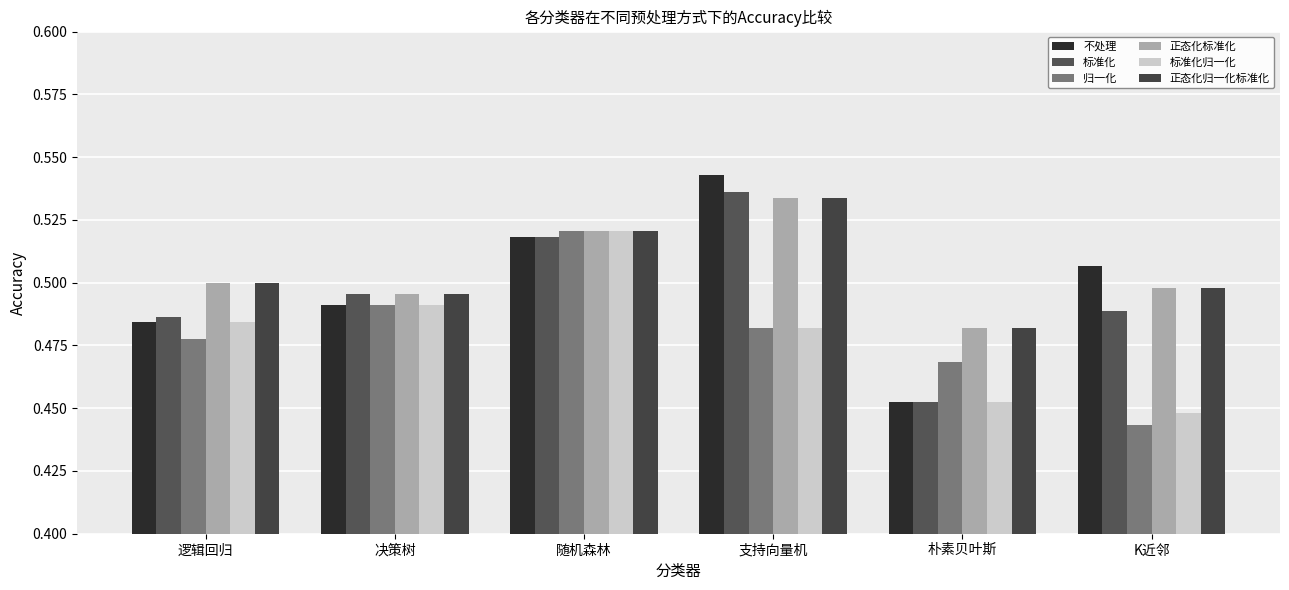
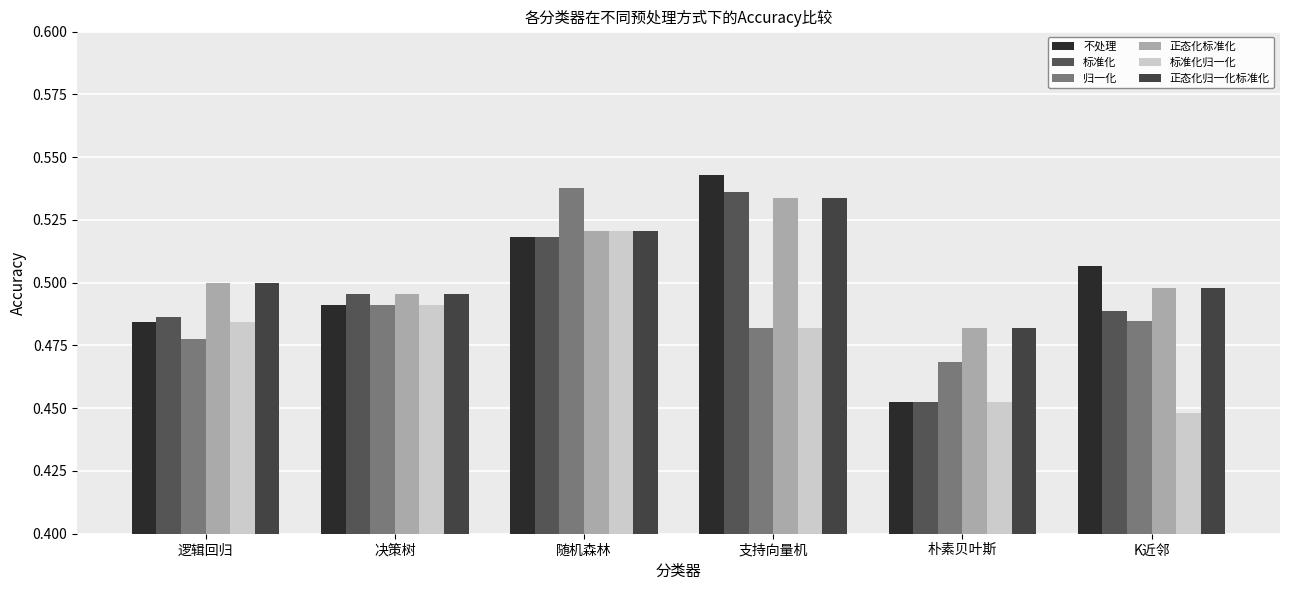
归一化, 随机森林: 0.520 -> 0.538
归一化, K近邻: 0.443 -> 0.485
